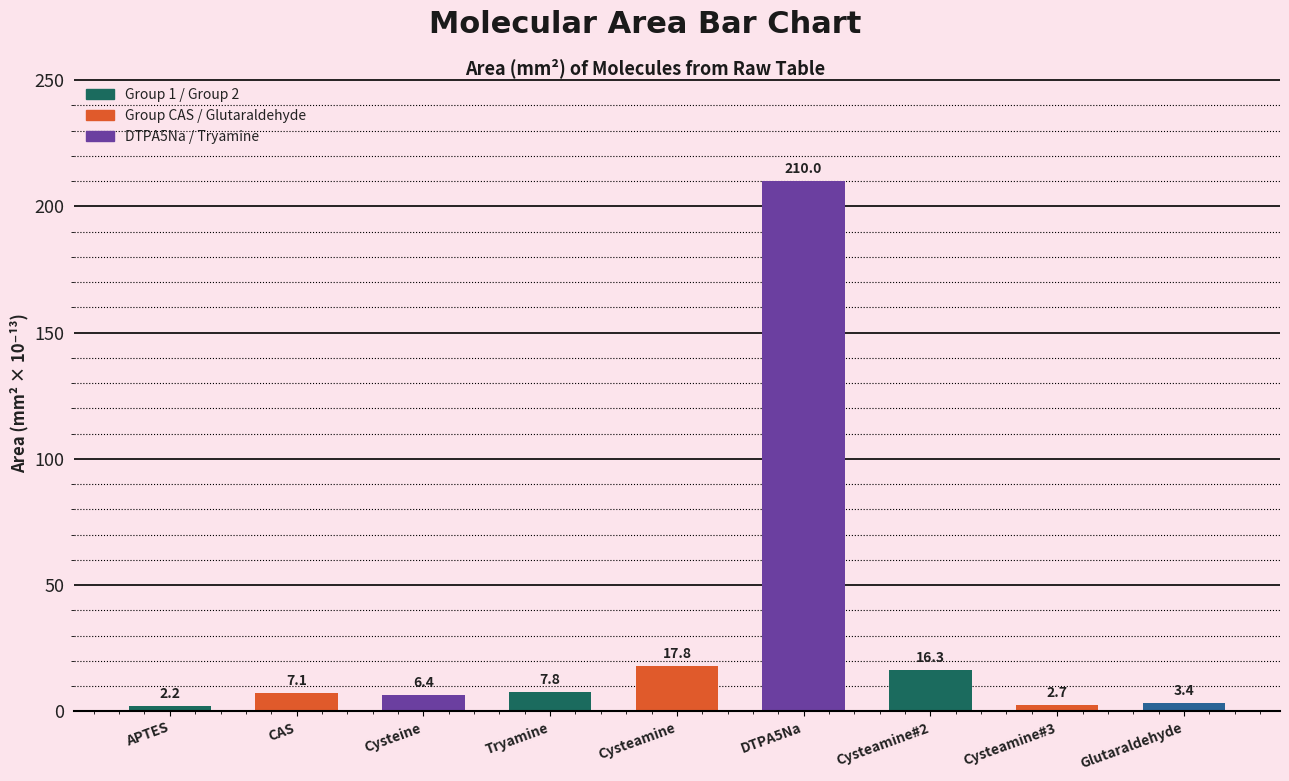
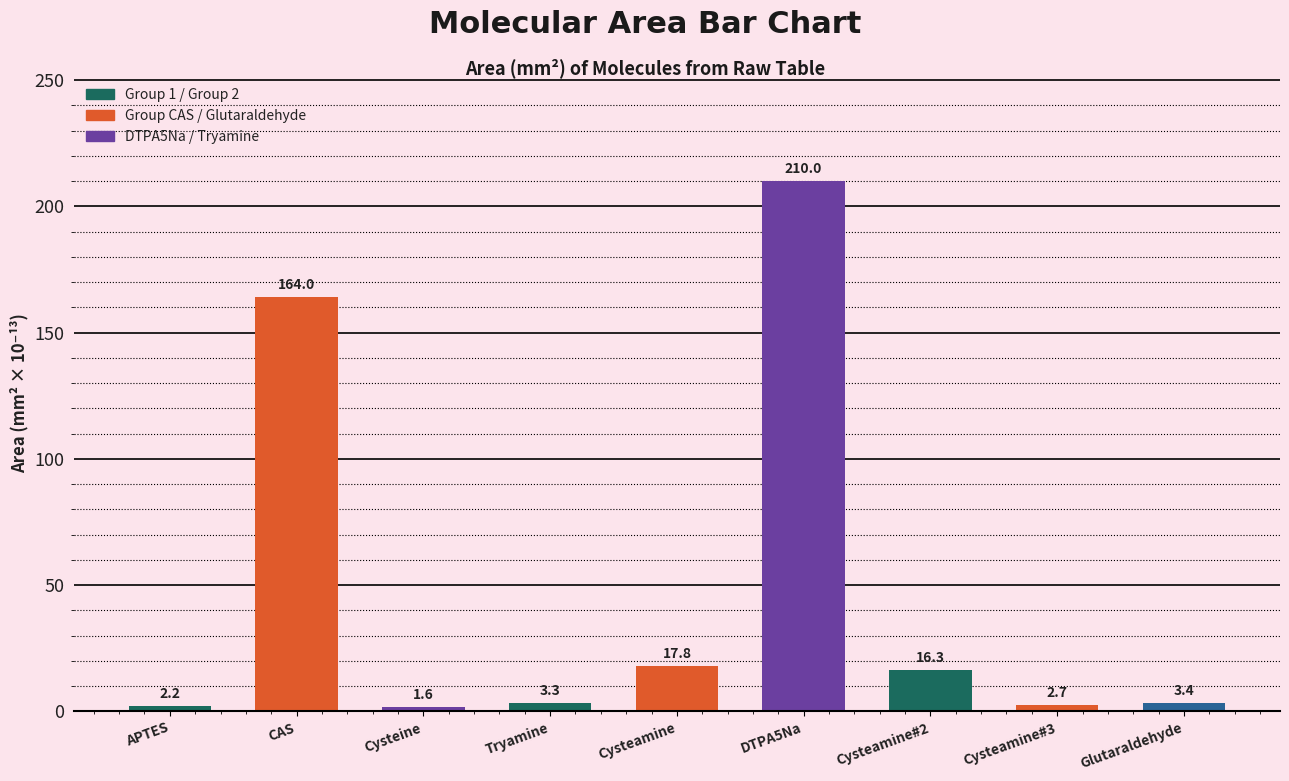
CAS: 7.1 -> 164.0
Cysteine: 6.4 -> 1.6
Tryamine: 7.8 -> 3.3
